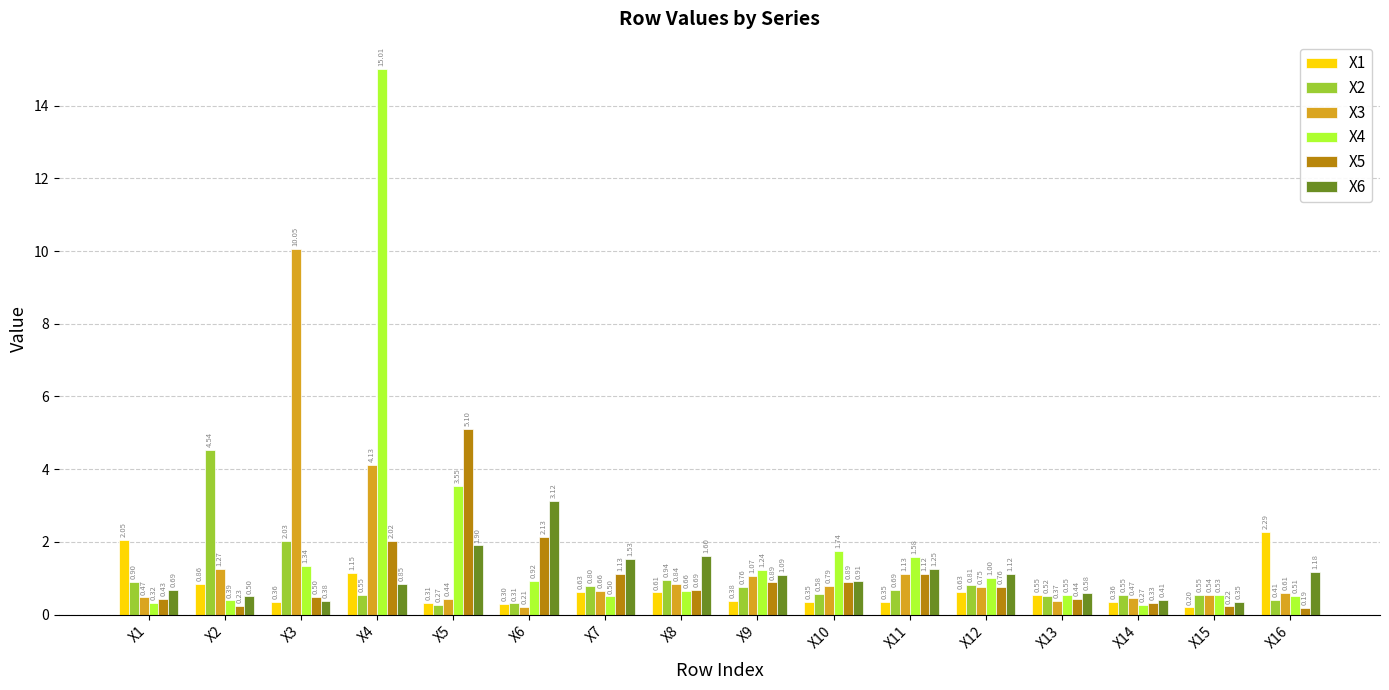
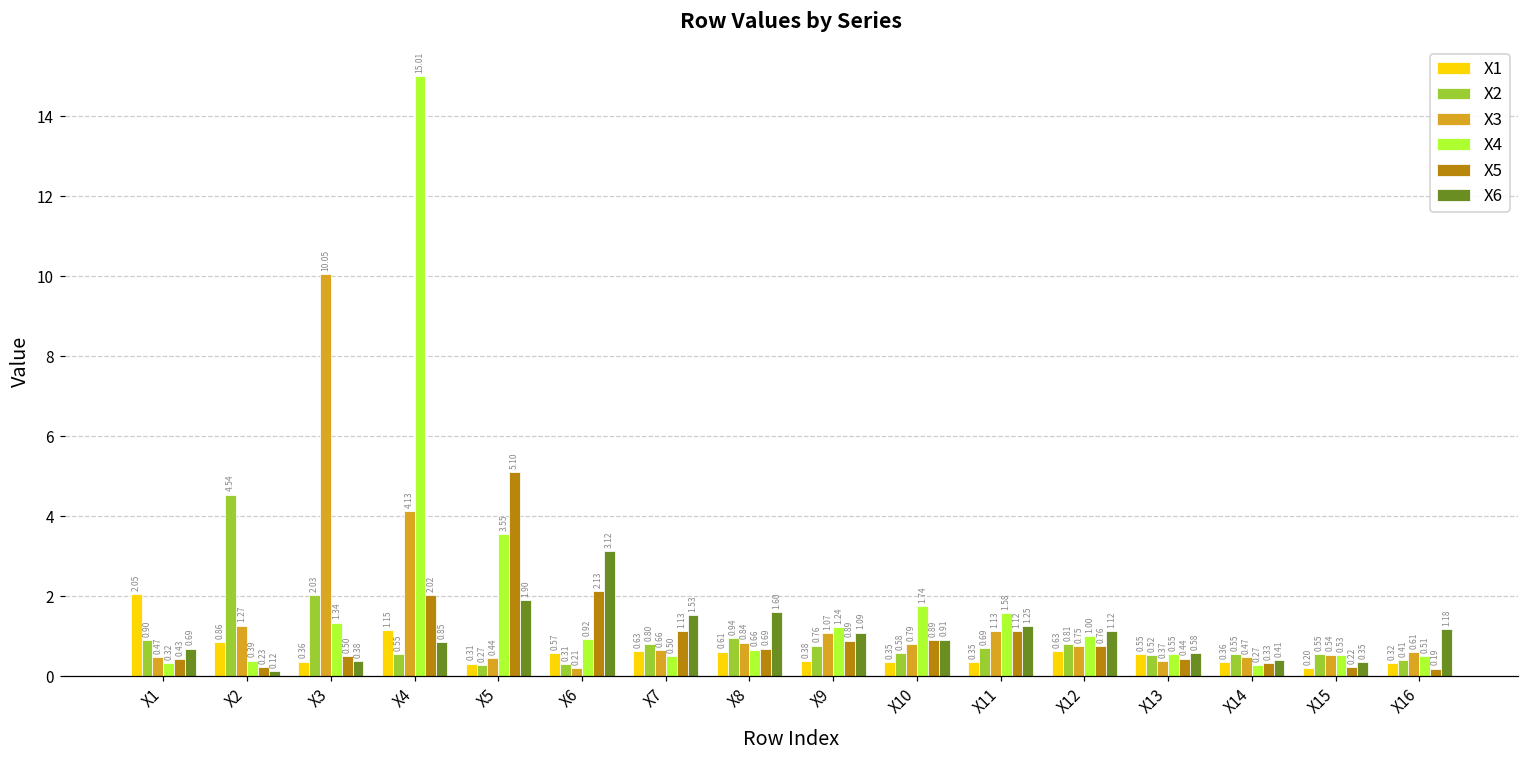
X6, X2: 0.50 -> 0.12
X1, X6: 0.30 -> 0.57
X1, X16: 2.29 -> 0.32
